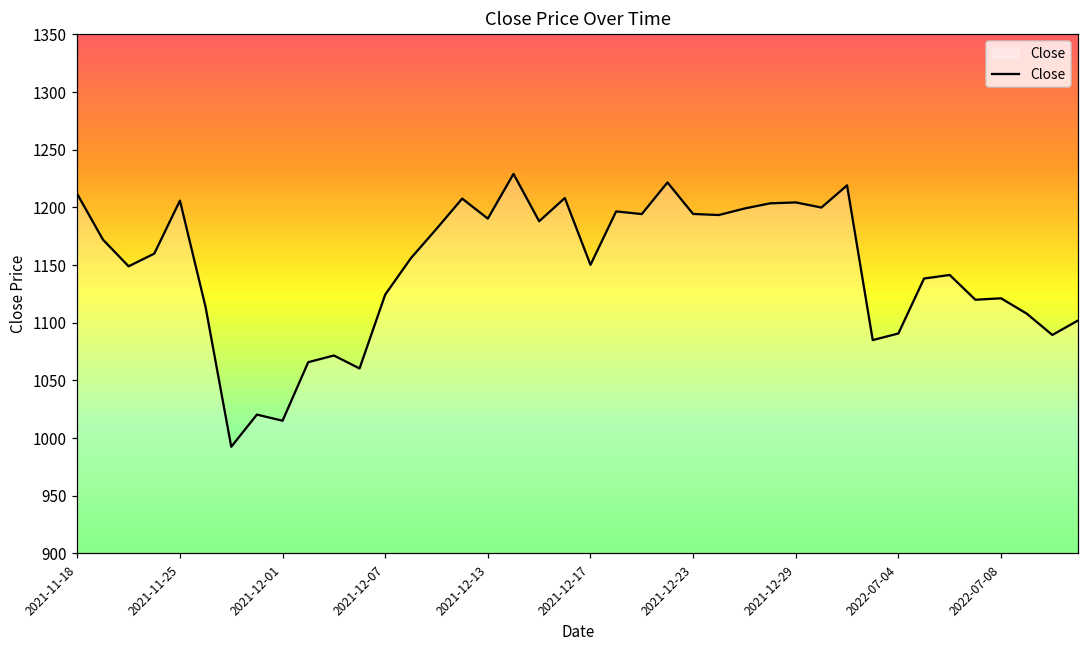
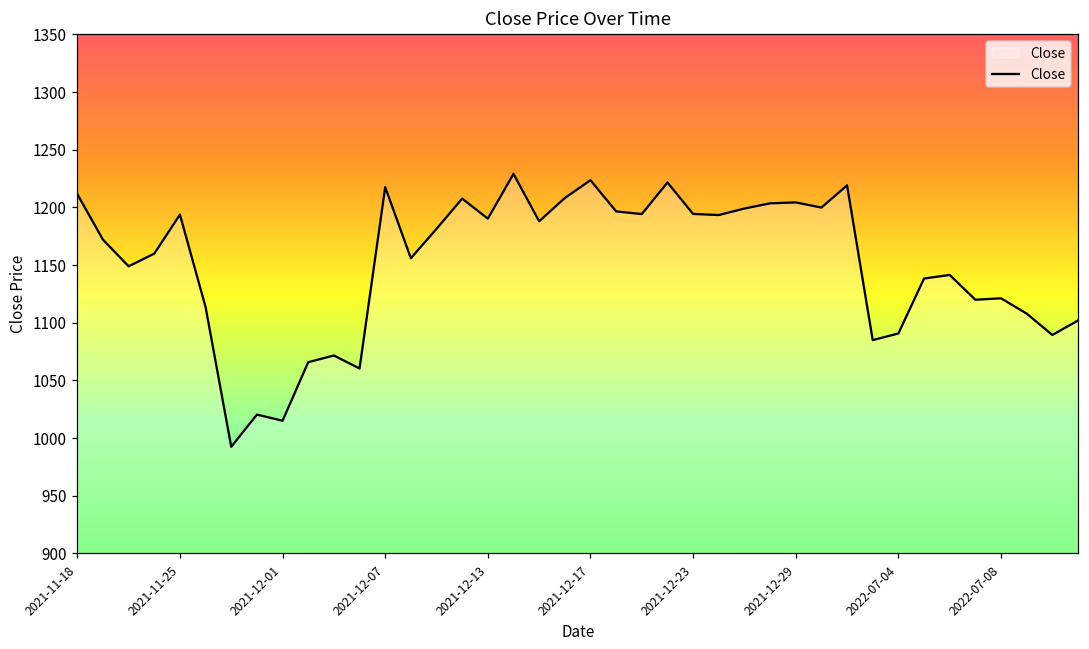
2021-11-25: 1206 -> 1194
2021-12-07: 1124 -> 1218
2021-12-17: 1150 -> 1224
